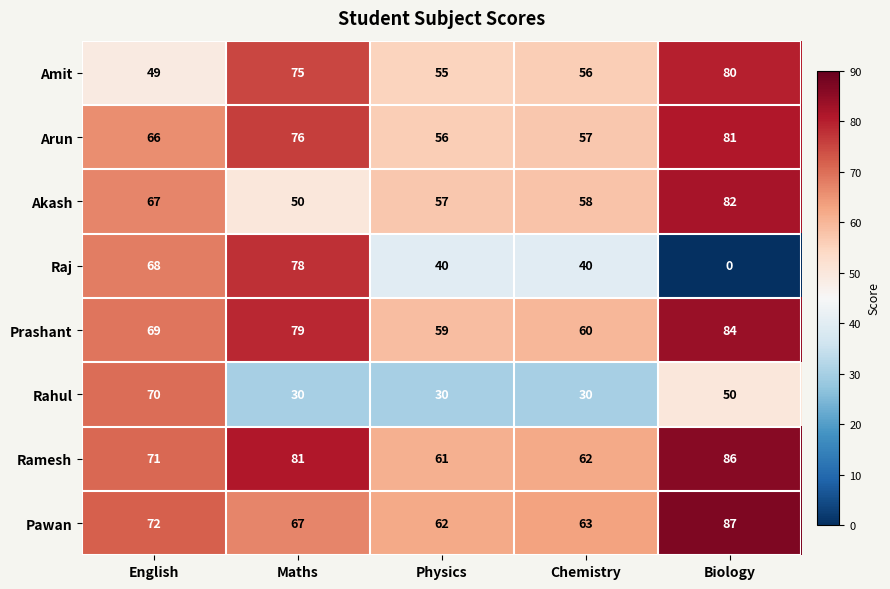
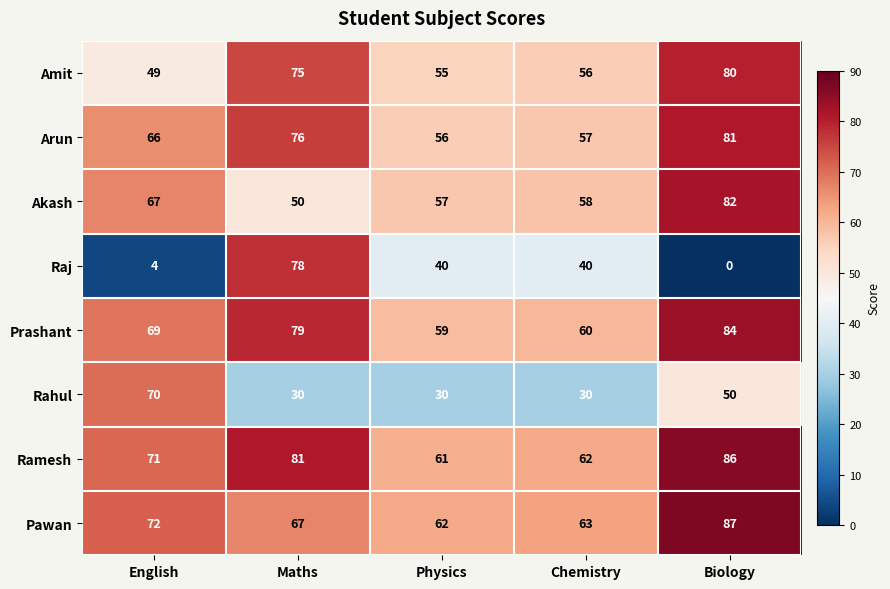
Raj, English: 68 -> 4
